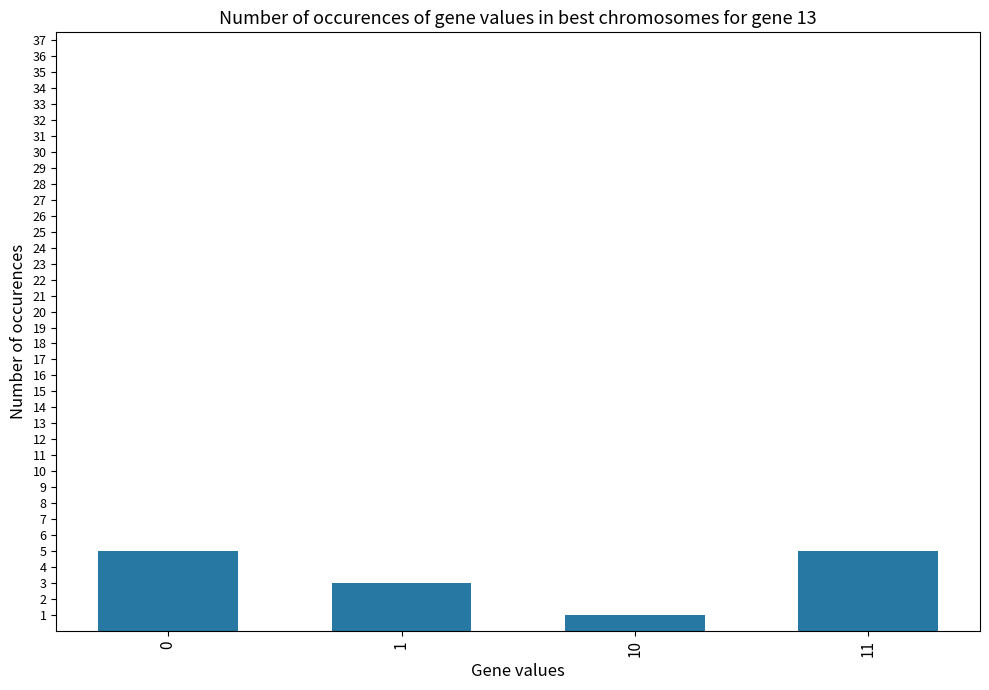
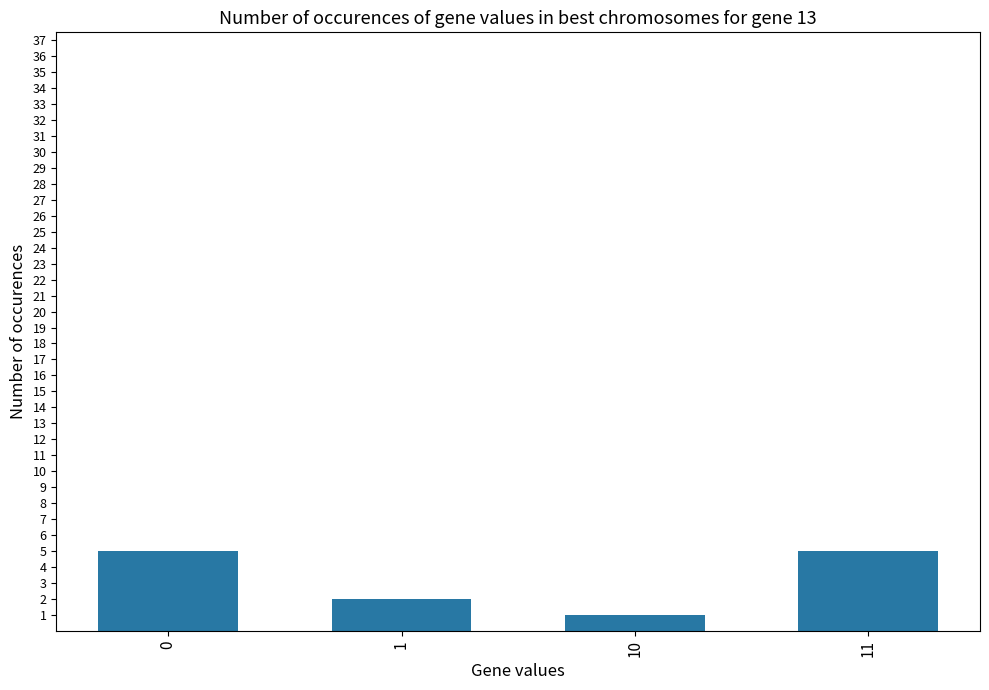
1: 3 -> 2
